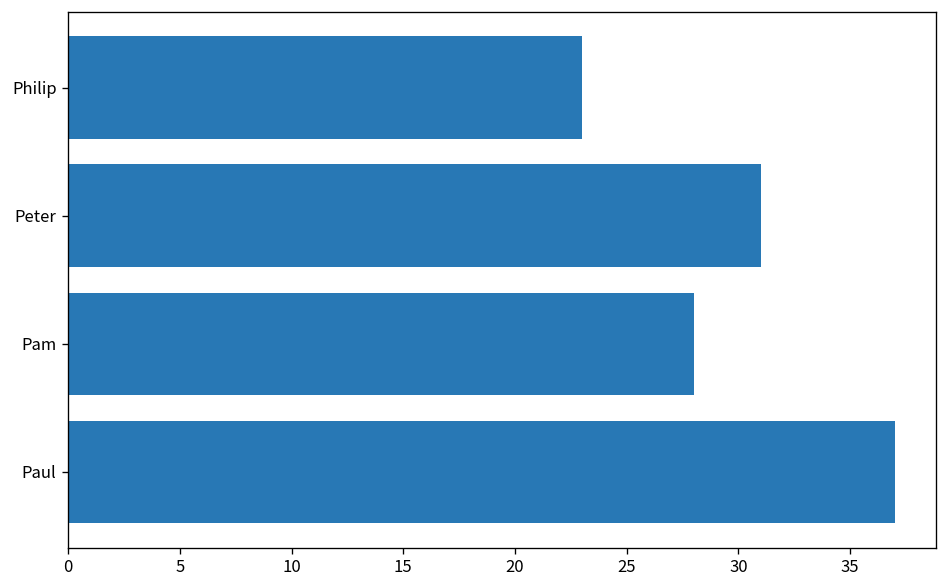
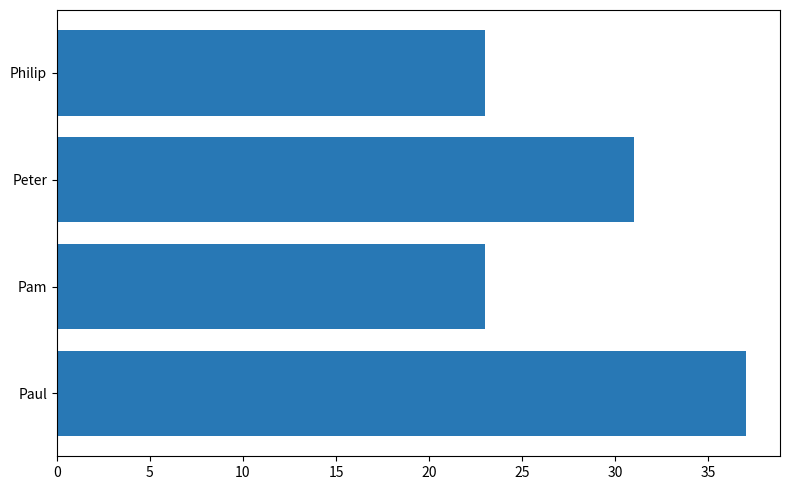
Pam: 28 -> 23
